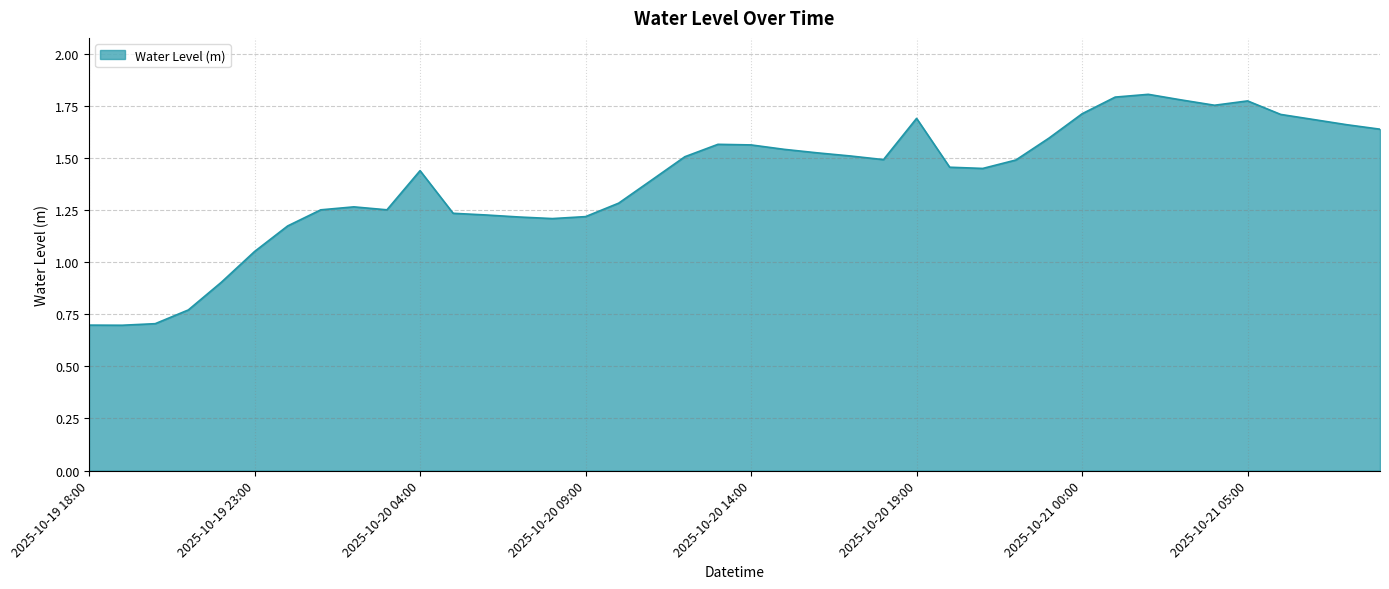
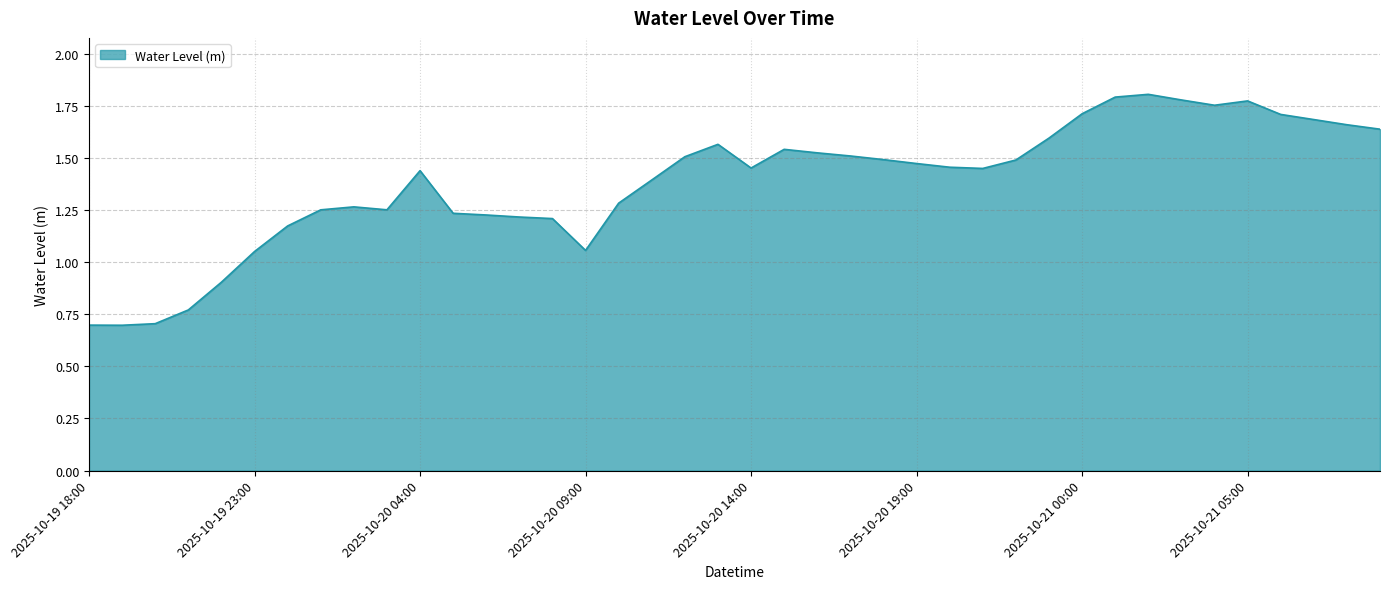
2025-10-20 09:00: 1.22 -> 1.06
2025-10-20 14:00: 1.56 -> 1.45
2025-10-20 19:00: 1.69 -> 1.47
